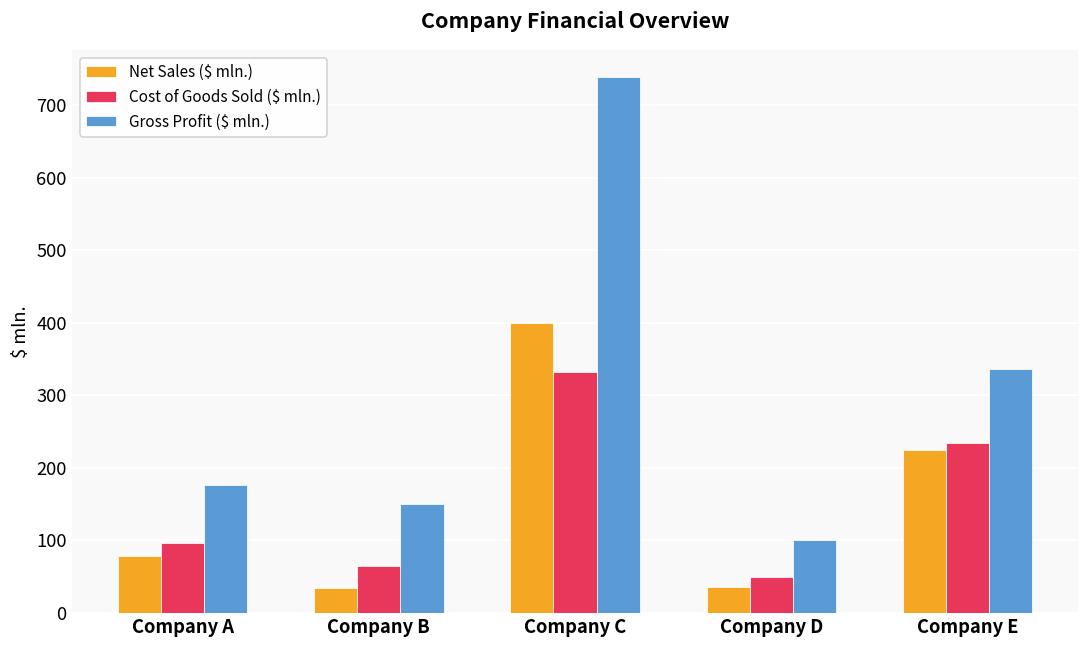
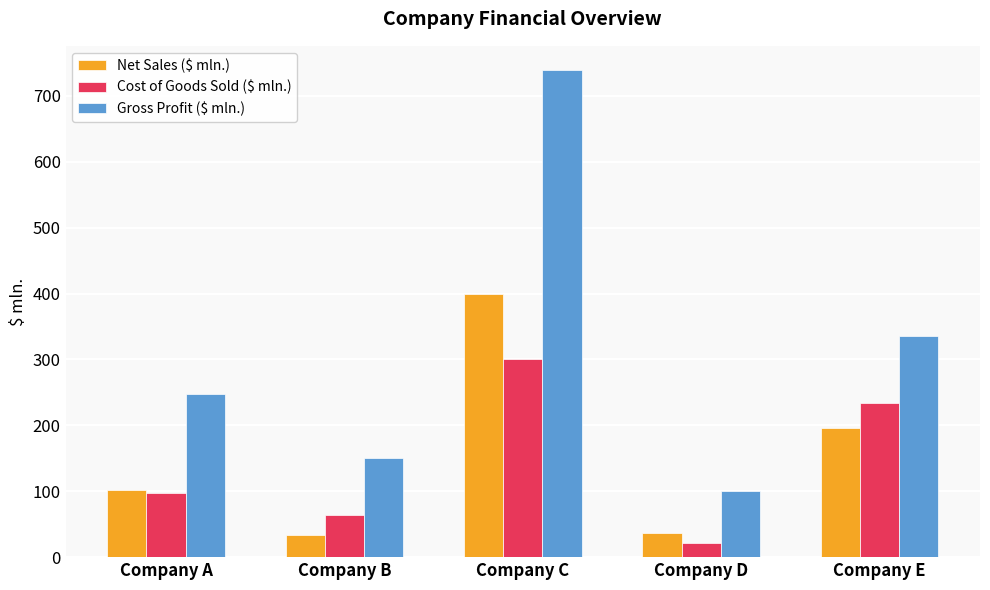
Net Sales ($ mln.), Company A: 80 -> 100
Gross Profit ($ mln.), Company A: 180 -> 250
Cost of Goods Sold ($ mln.), Company C: 330 -> 300
Cost of Goods Sold ($ mln.), Company D: 50 -> 20
Net Sales ($ mln.), Company E: 220 -> 200
